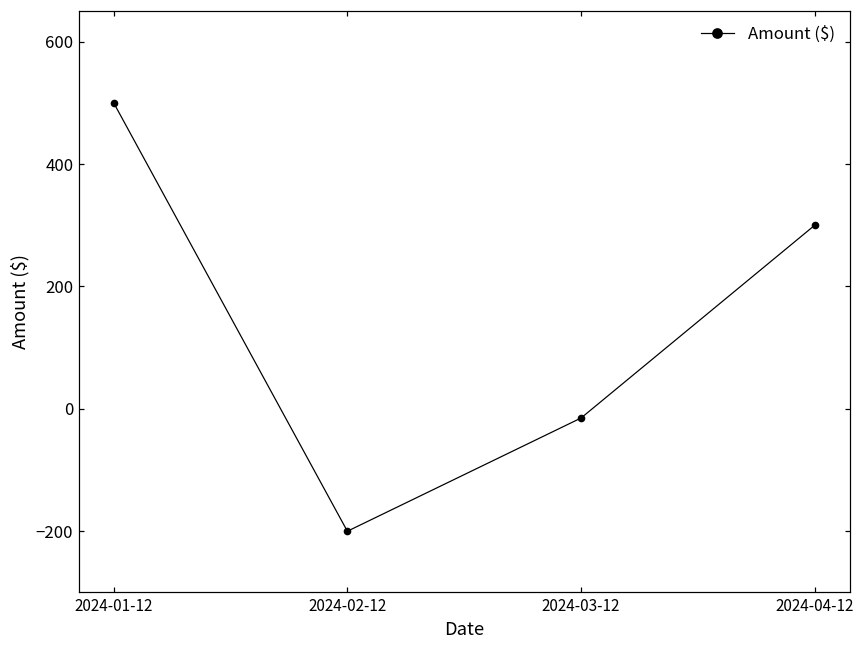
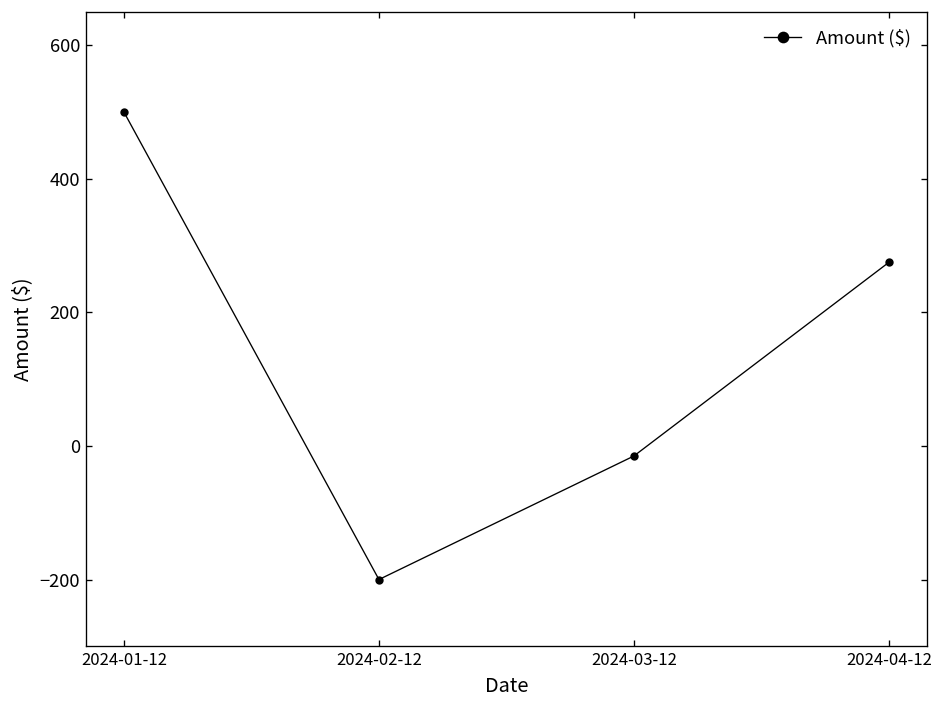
2024-04-12: 300 -> 280
